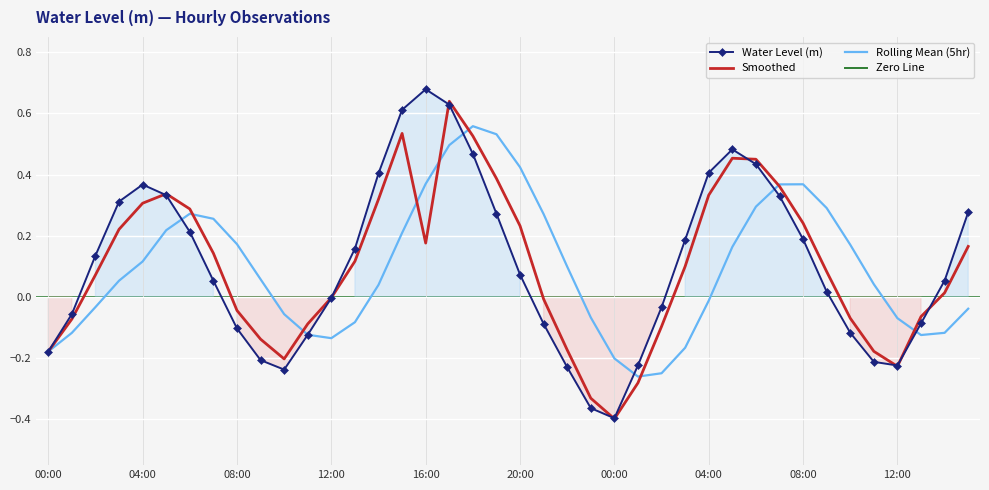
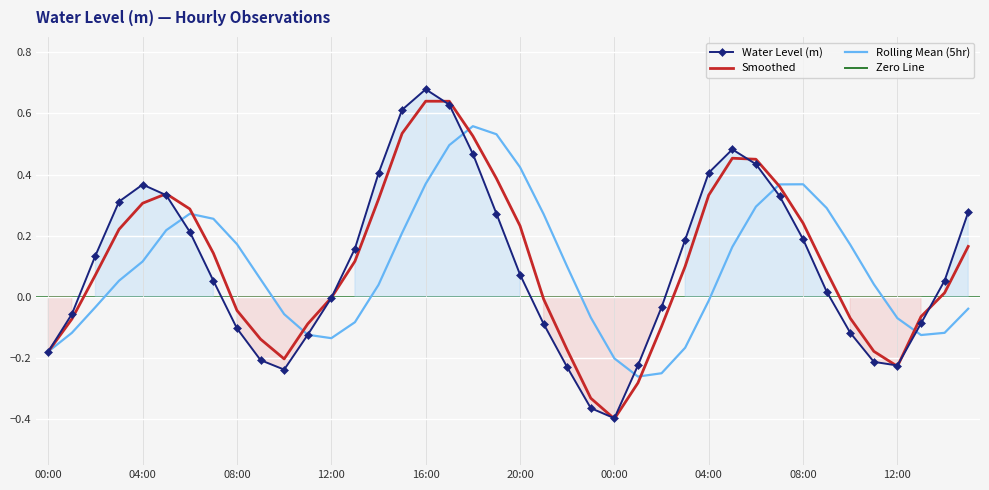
Smoothed, 16:00: 0.18 -> 0.64
